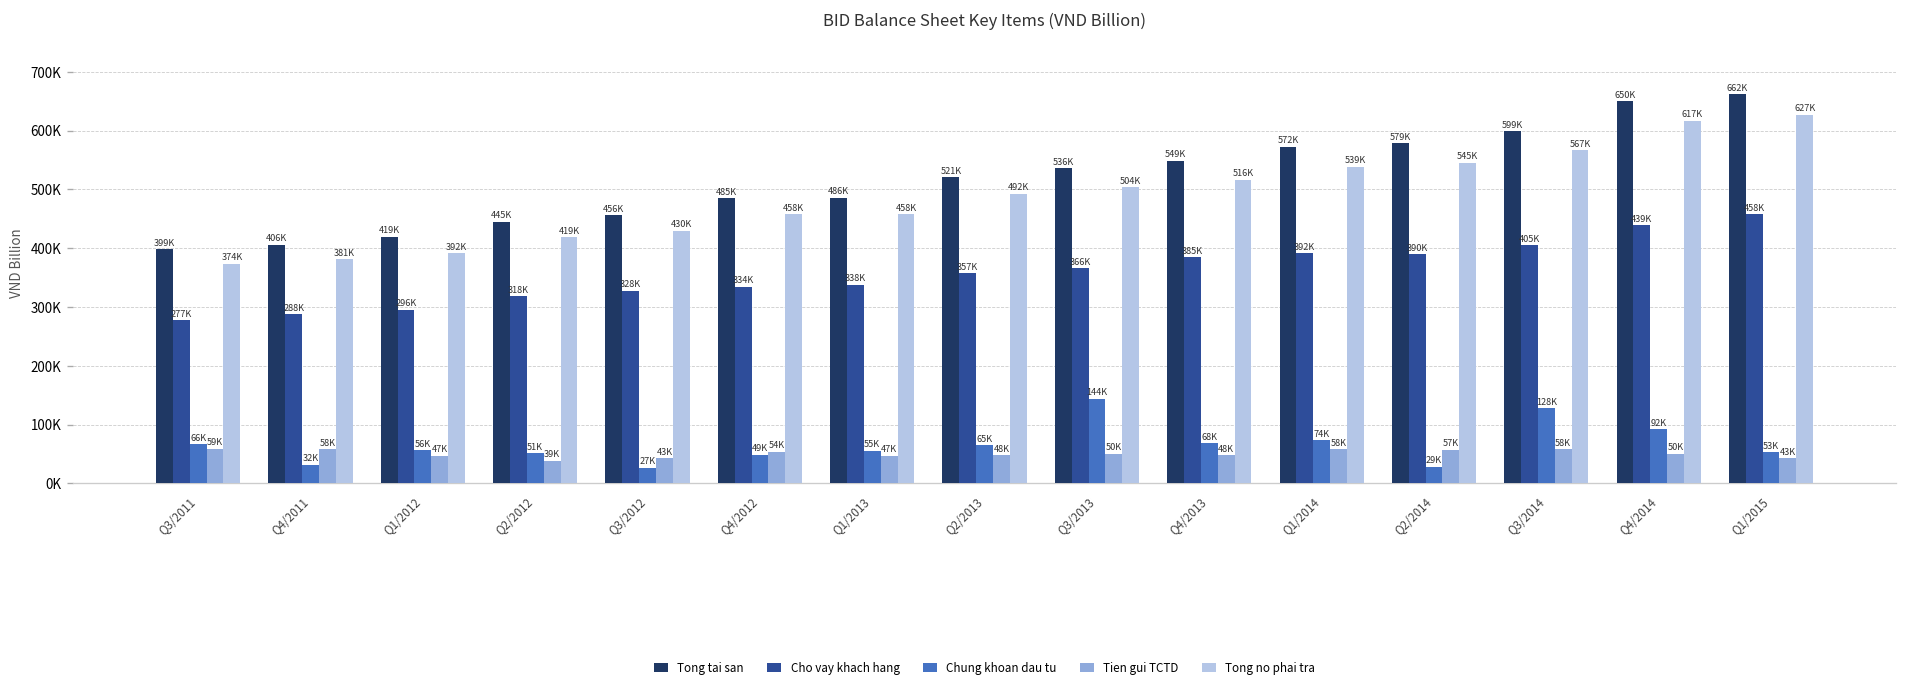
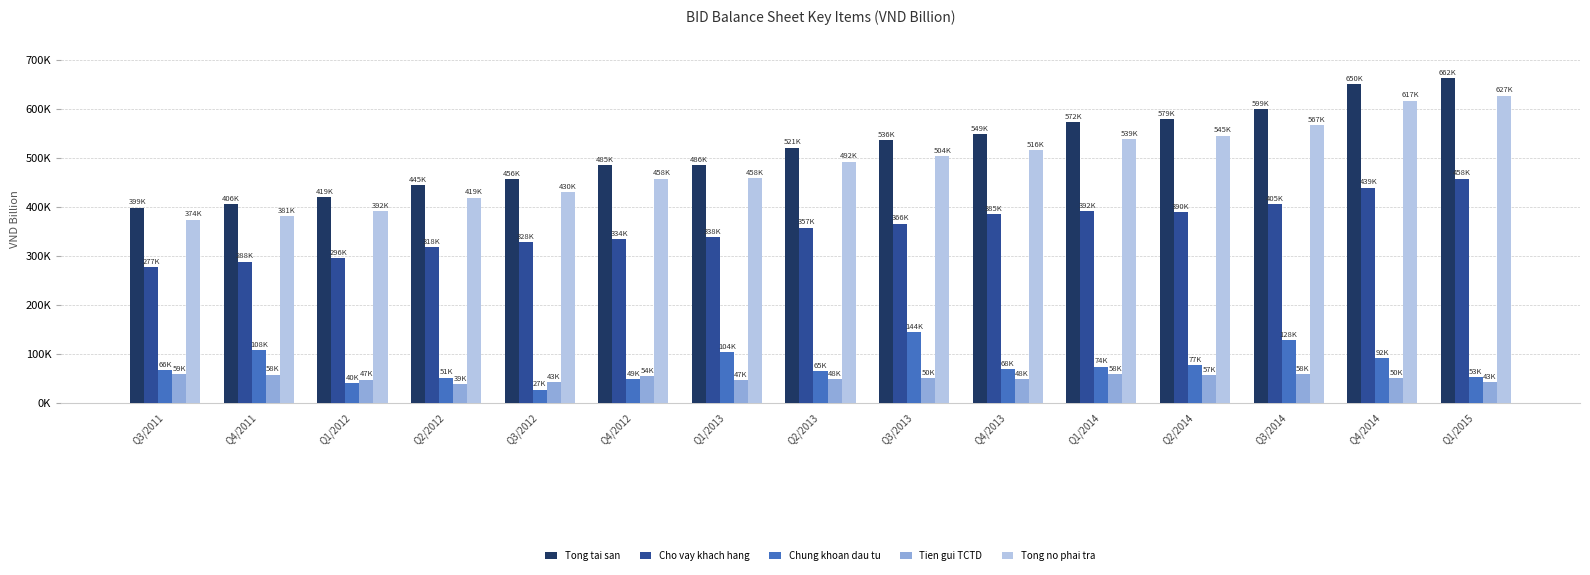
Chung khoan dau tu, Q4/2011: 32K -> 108K
Chung khoan dau tu, Q1/2012: 56K -> 40K
Chung khoan dau tu, Q1/2013: 55K -> 104K
Chung khoan dau tu, Q2/2014: 29K -> 77K
